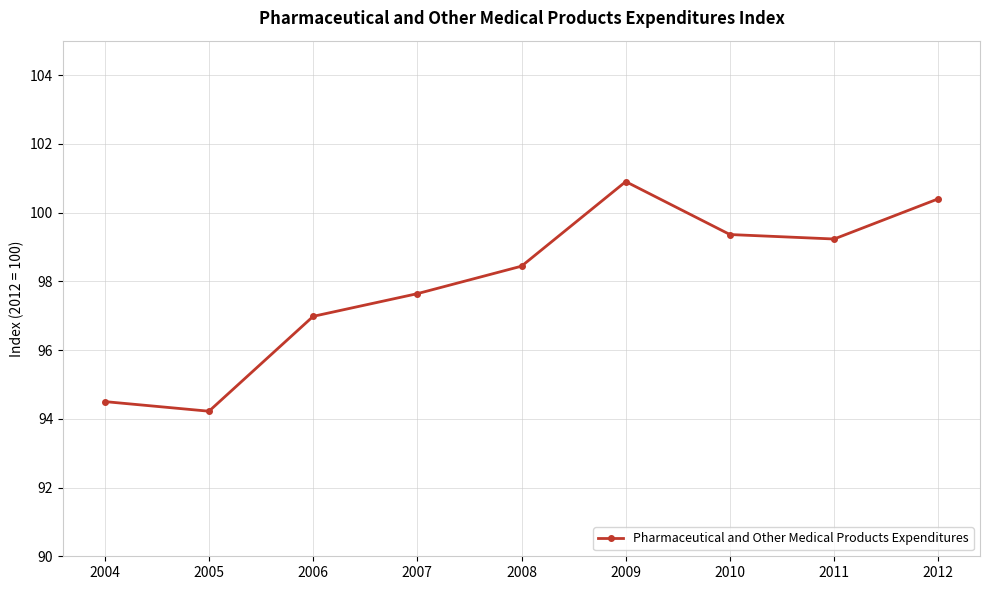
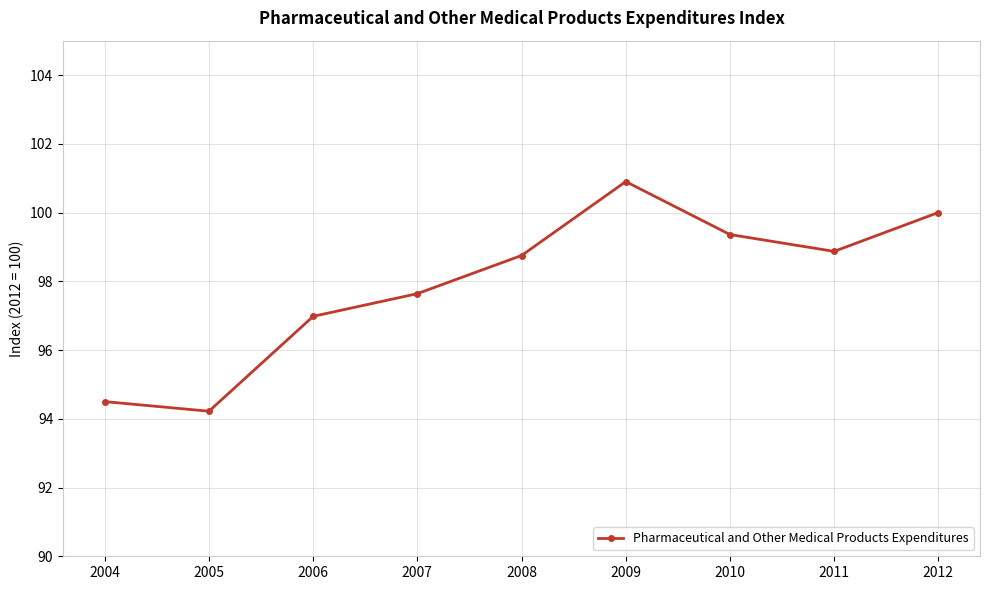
2008: 98.4 -> 98.8
2011: 99.2 -> 98.9
2012: 100.4 -> 100.0
